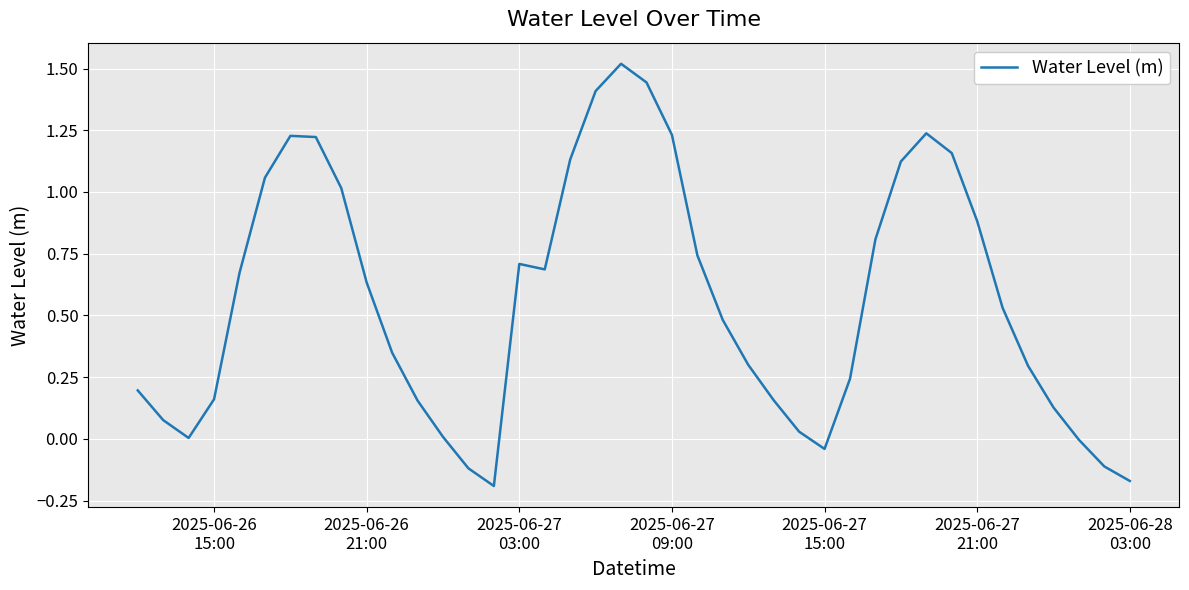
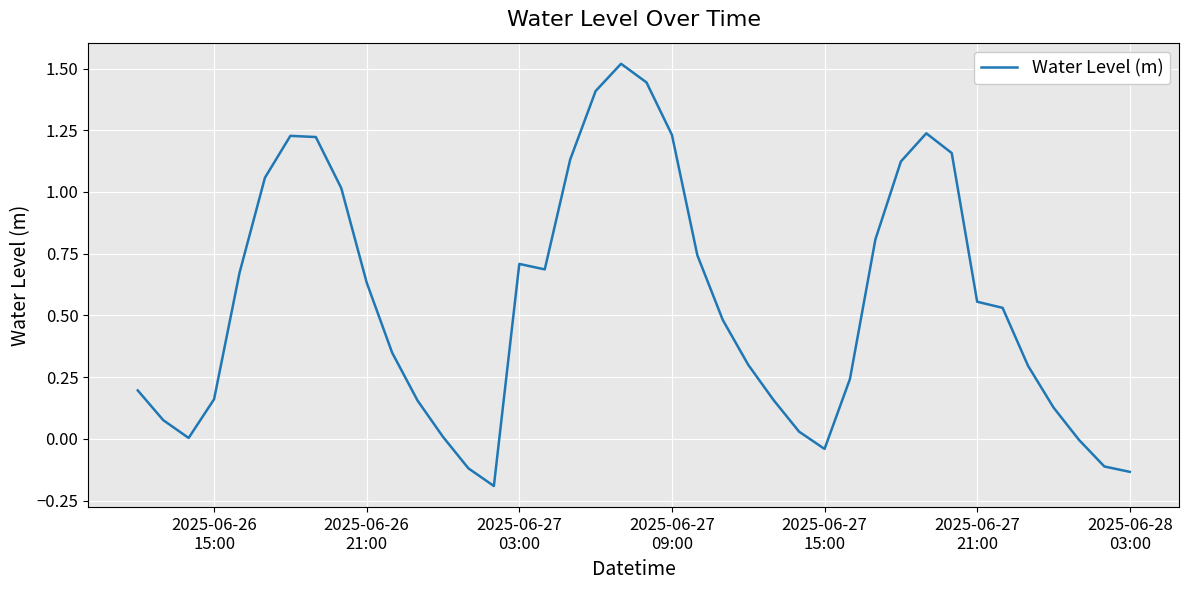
2025-06-27 21:00: 0.88 -> 0.56
2025-06-28 03:00: -0.17 -> -0.13
